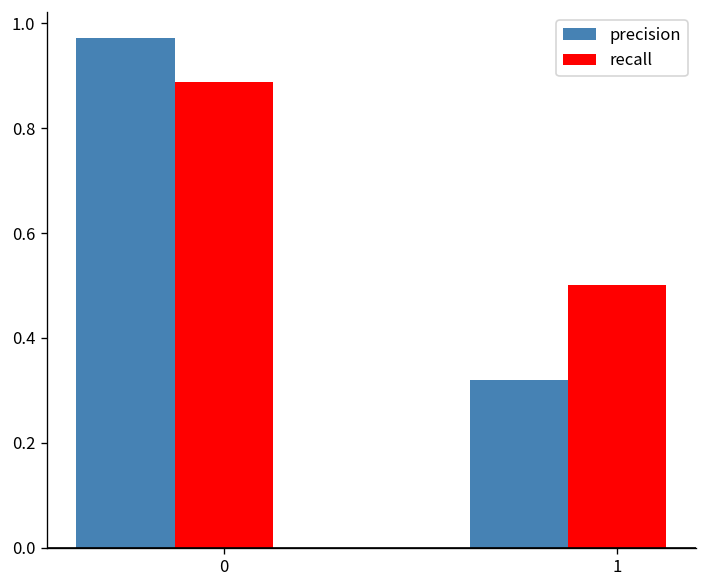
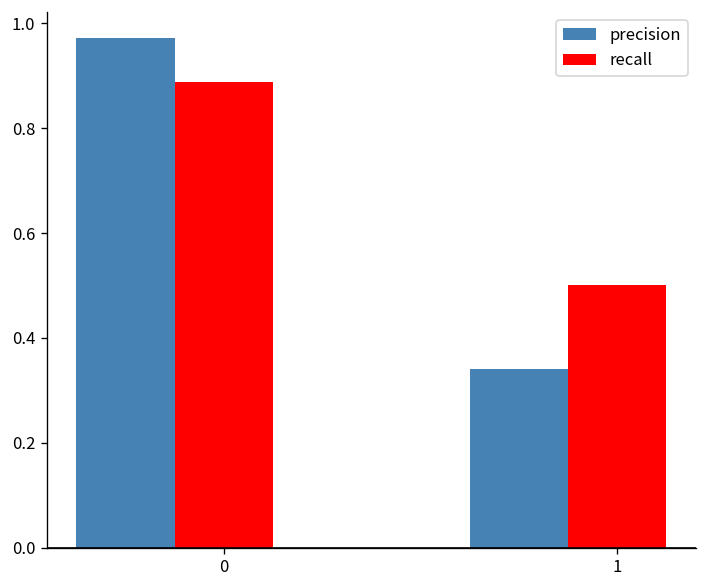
precision, 1: 0.32 -> 0.34
